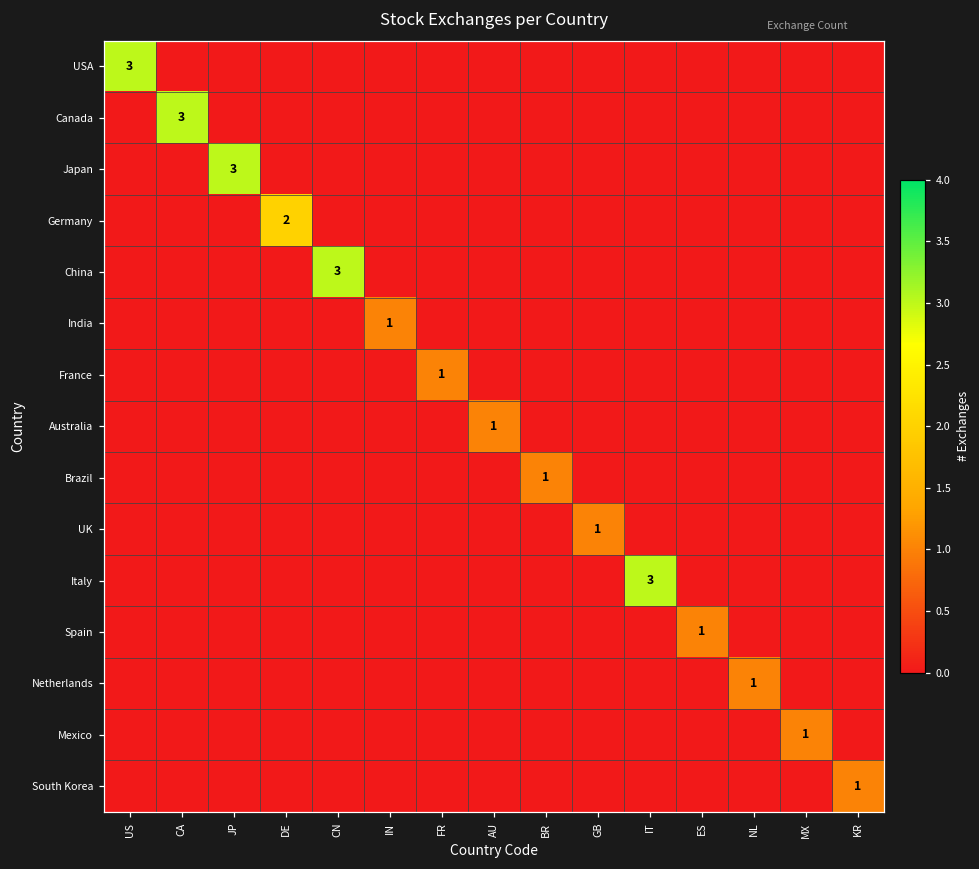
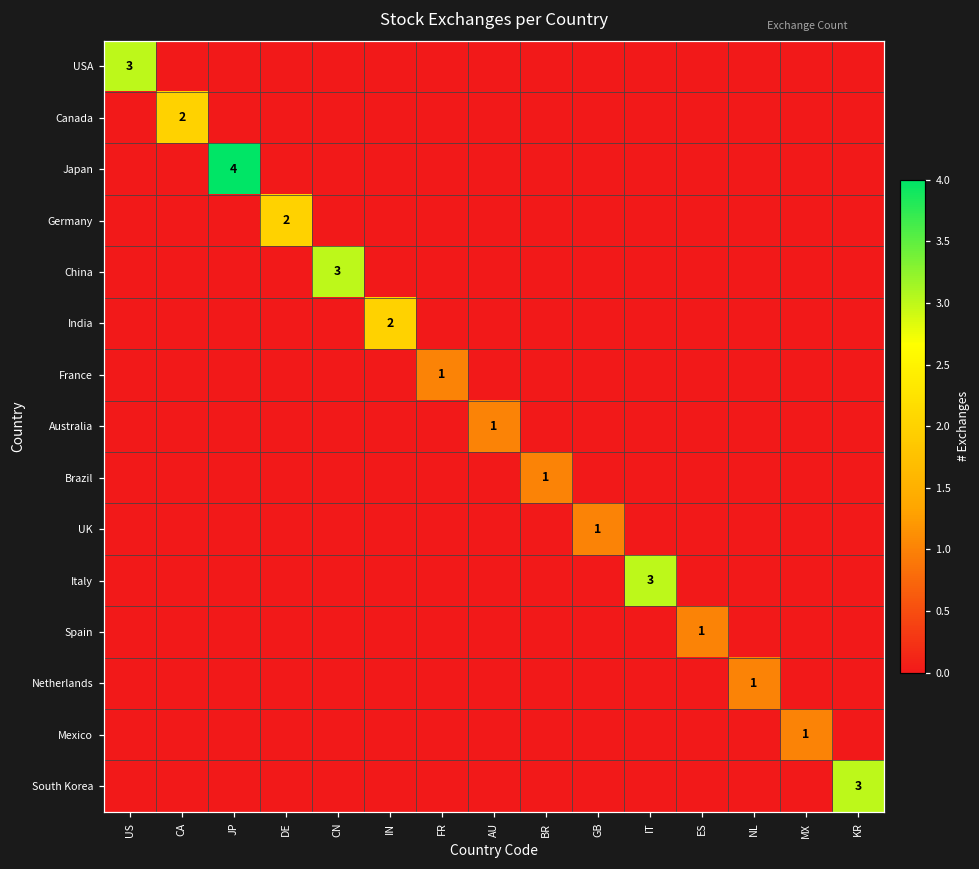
Canada, CA: 3 -> 2
Japan, JP: 3 -> 4
India, IN: 1 -> 2
South Korea, KR: 1 -> 3
